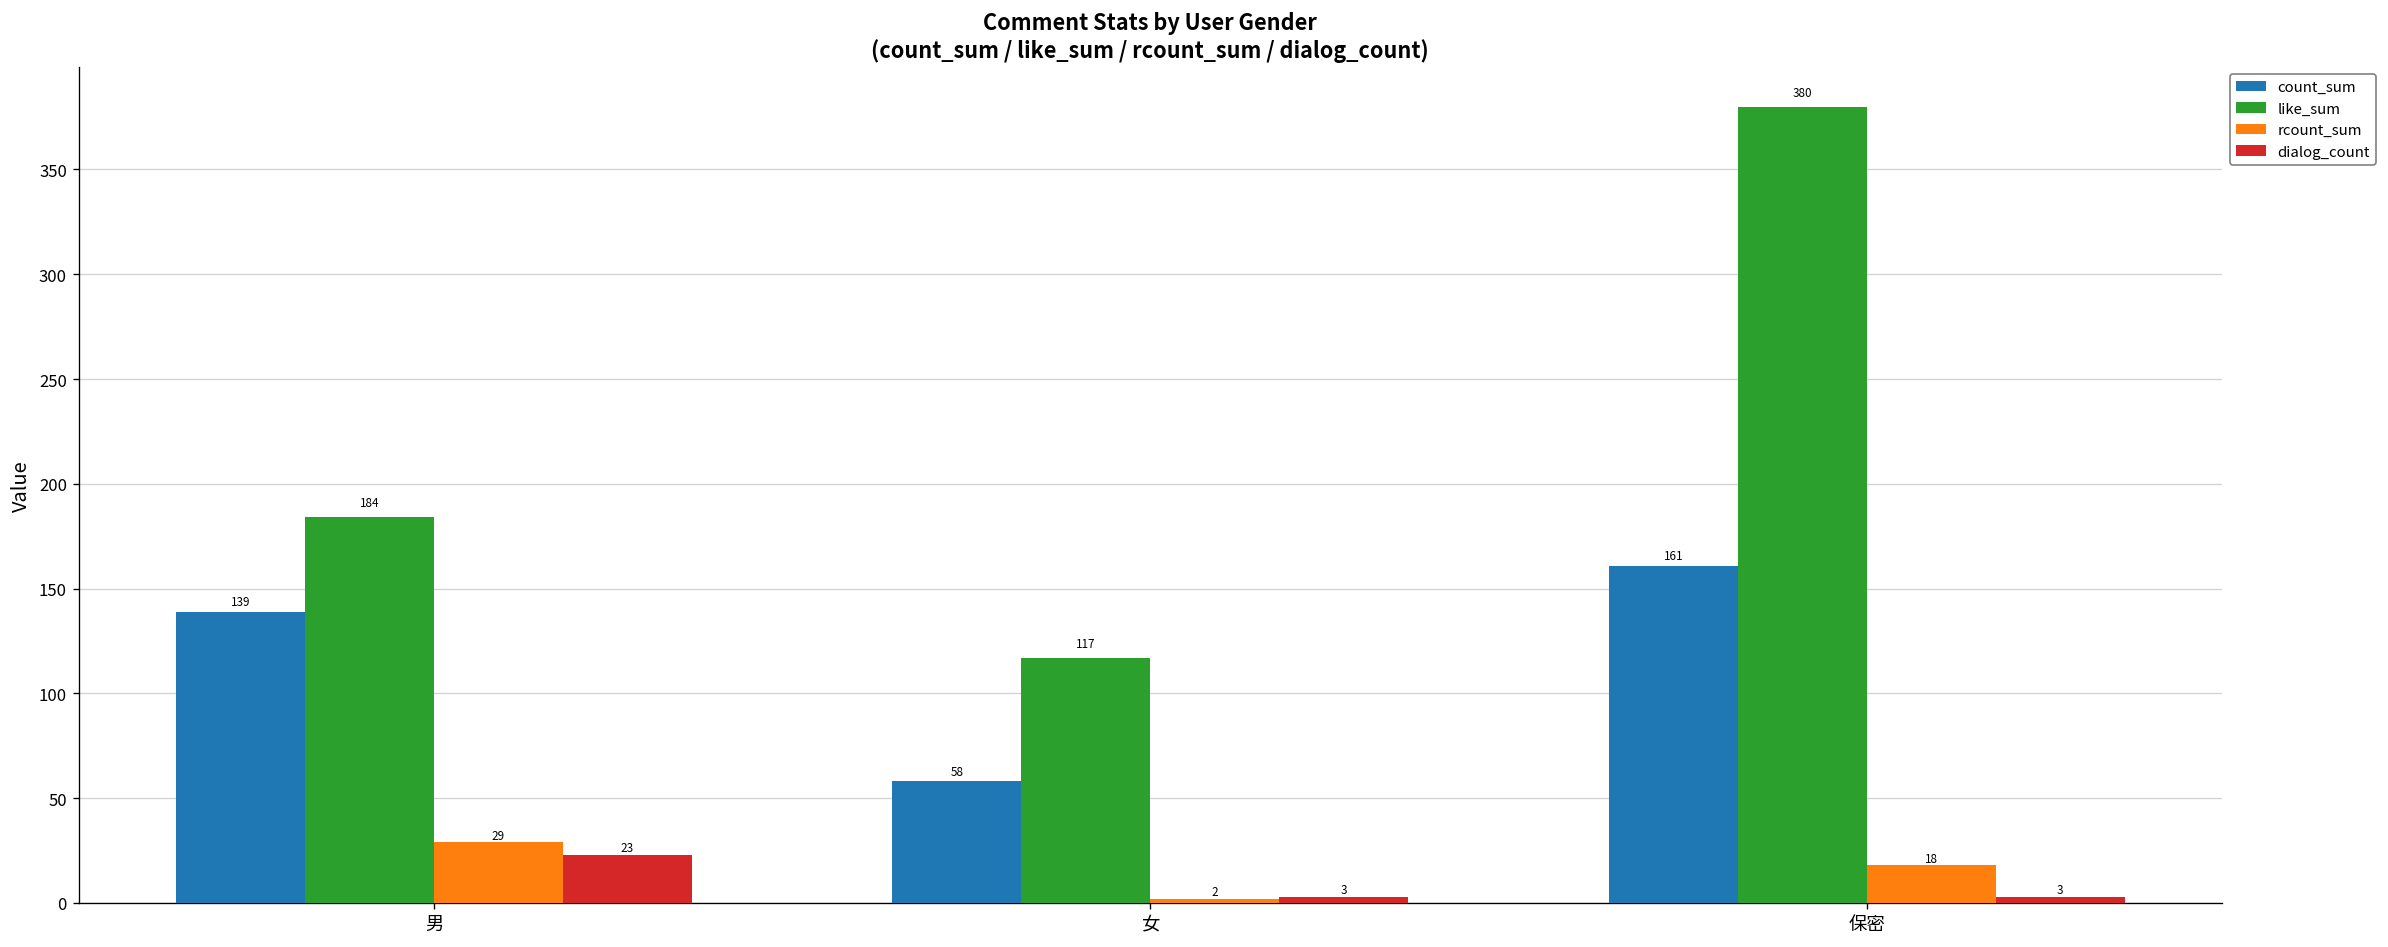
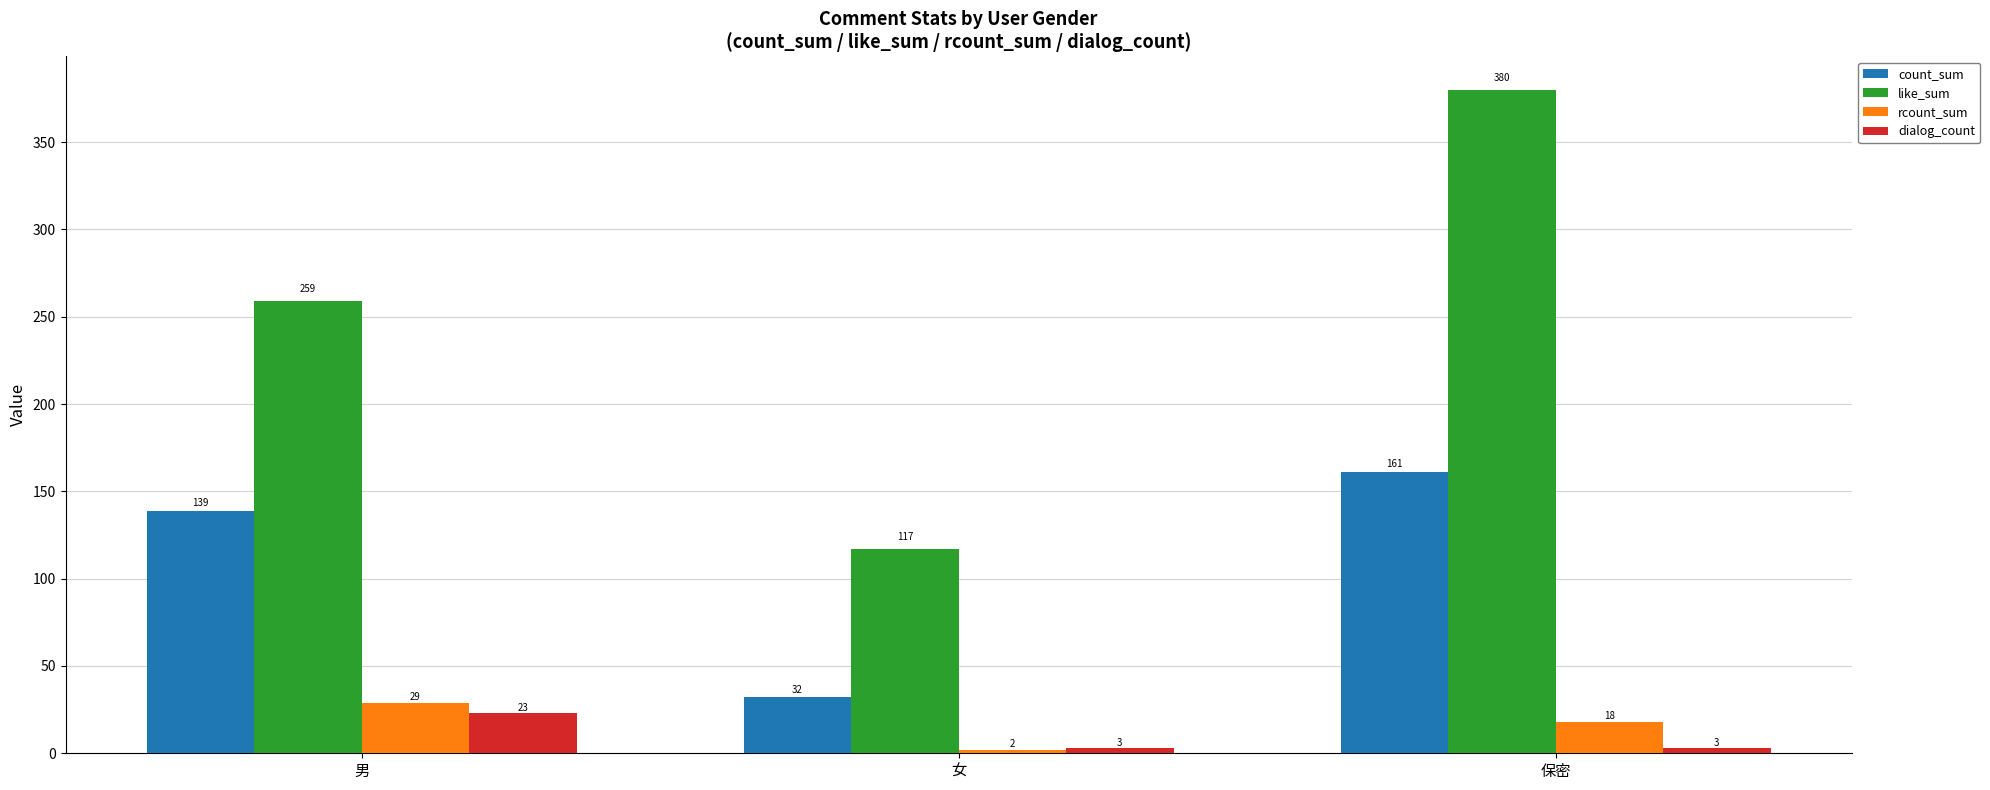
like_sum, 男: 184 -> 259
count_sum, 女: 58 -> 32
